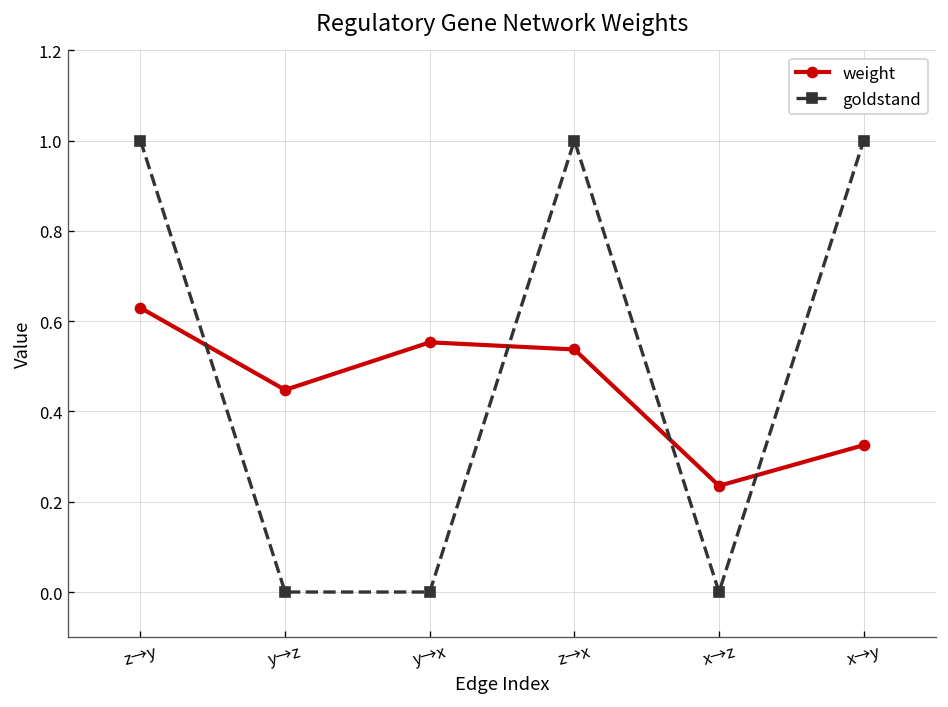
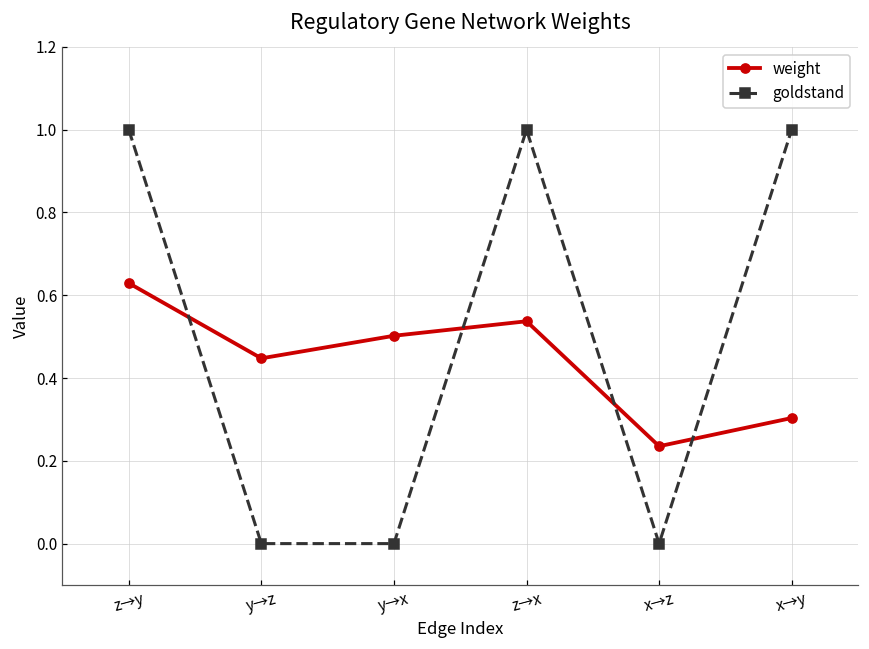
weight, y→x: 0.55 -> 0.50
weight, x→y: 0.33 -> 0.30
